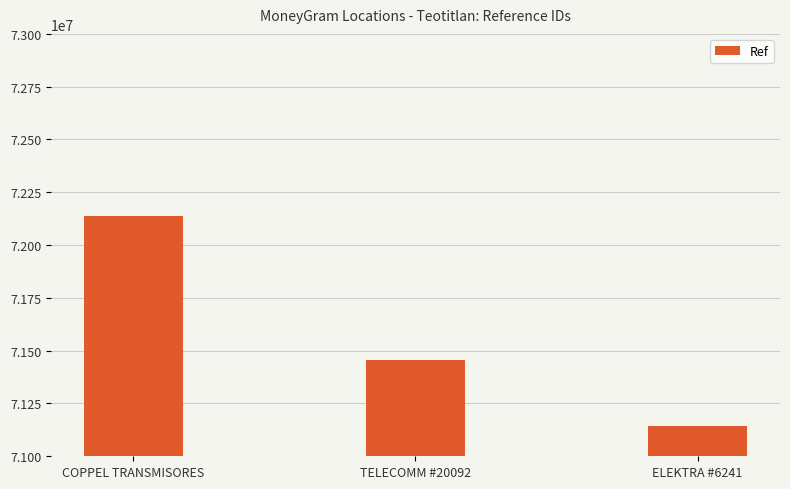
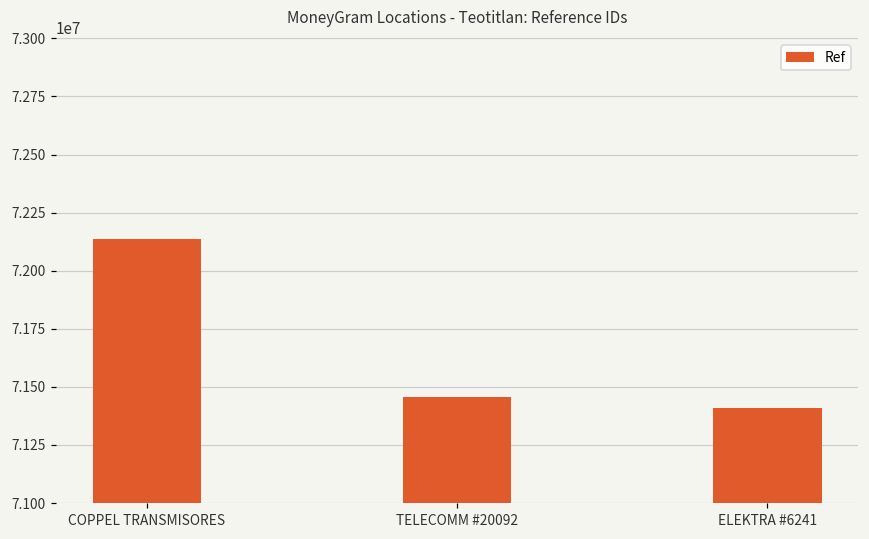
ELEKTRA #6241: 71150000 -> 71410000
